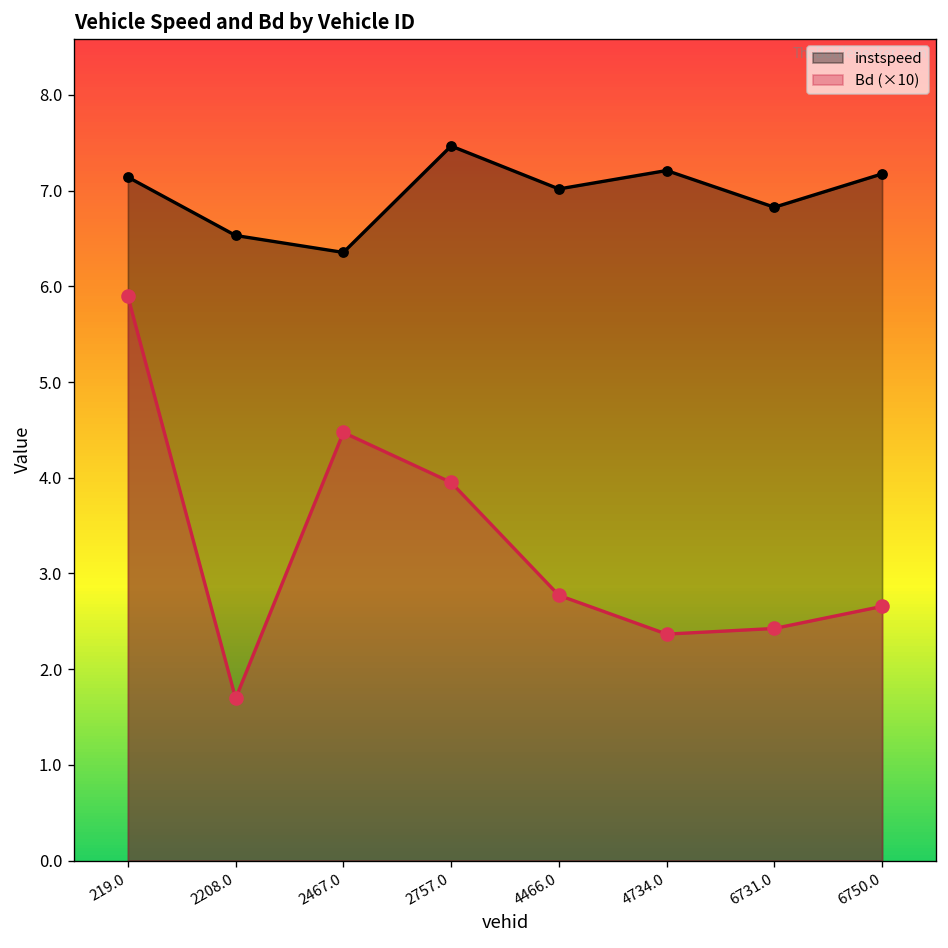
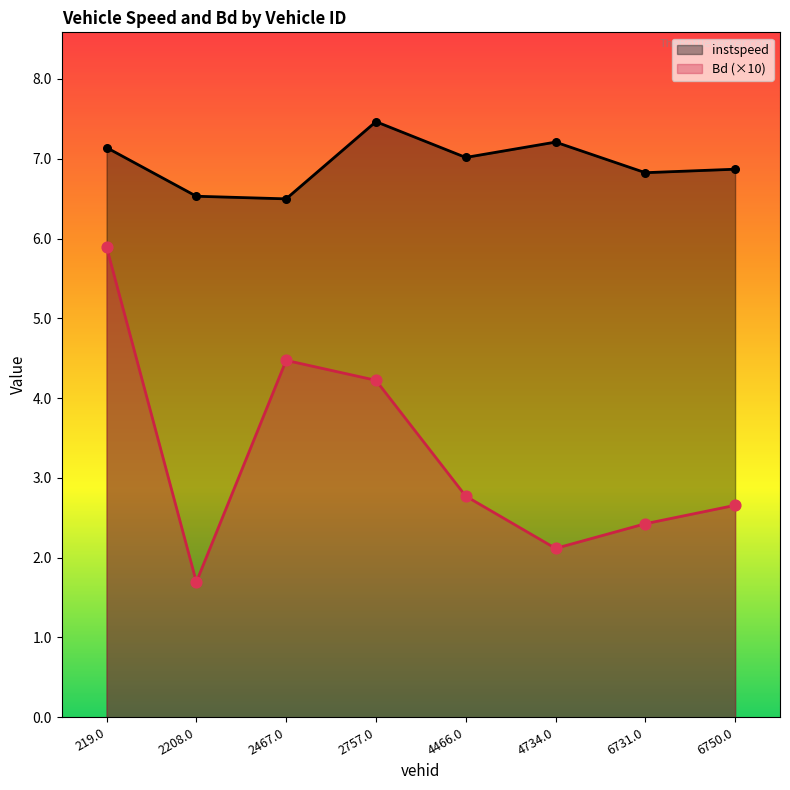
instspeed, 2467.0: 6.4 -> 6.5
Bd (×10), 2757.0: 4.0 -> 4.2
Bd (×10), 4734.0: 2.4 -> 2.1
instspeed, 6750.0: 7.2 -> 6.9
